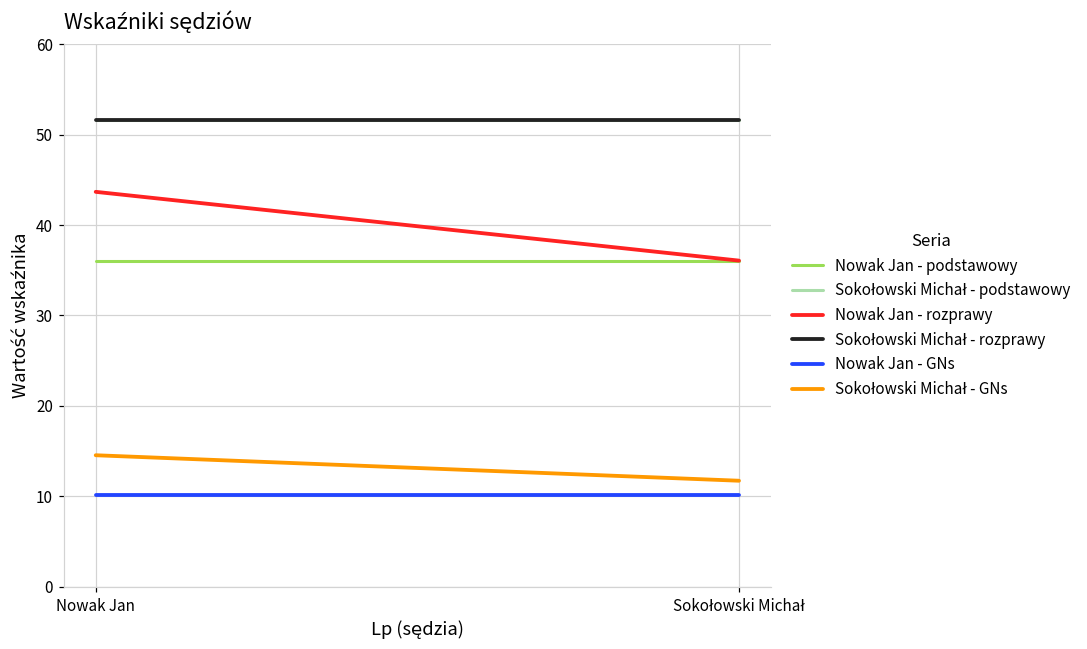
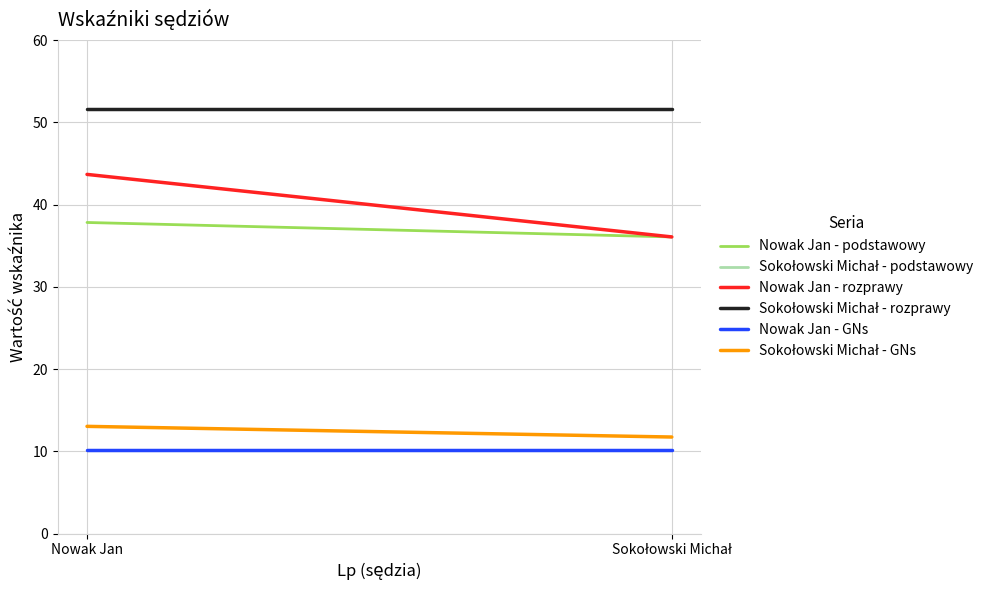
Nowak Jan - podstawowy, Nowak Jan: 36 -> 38
Sokołowski Michał - GNs, Nowak Jan: 15 -> 13
